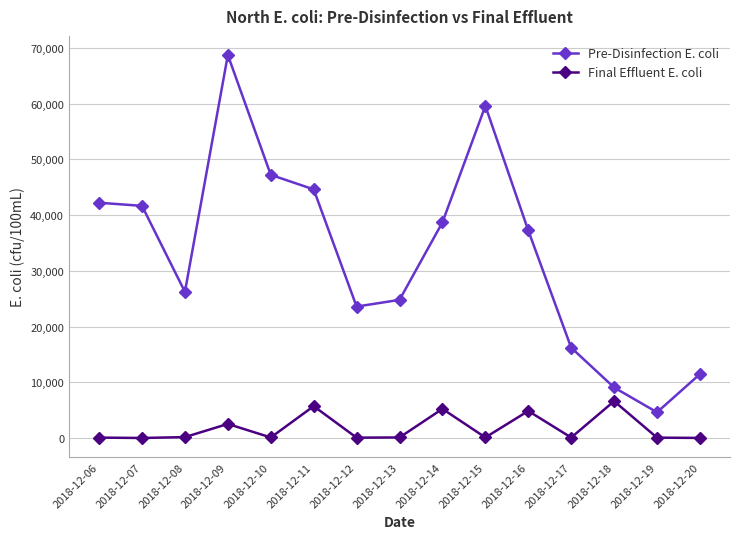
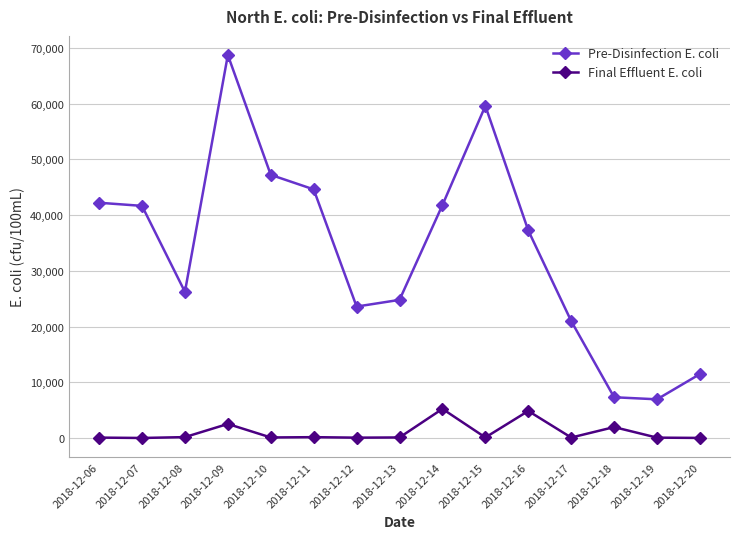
Final Effluent E. coli, 2018-12-11: 6,000 -> 0
Pre-Disinfection E. coli, 2018-12-14: 39,000 -> 42,000
Pre-Disinfection E. coli, 2018-12-17: 16,000 -> 21,000
Pre-Disinfection E. coli, 2018-12-18: 9,000 -> 7,000
Final Effluent E. coli, 2018-12-18: 7,000 -> 2,000
Pre-Disinfection E. coli, 2018-12-19: 5,000 -> 7,000
